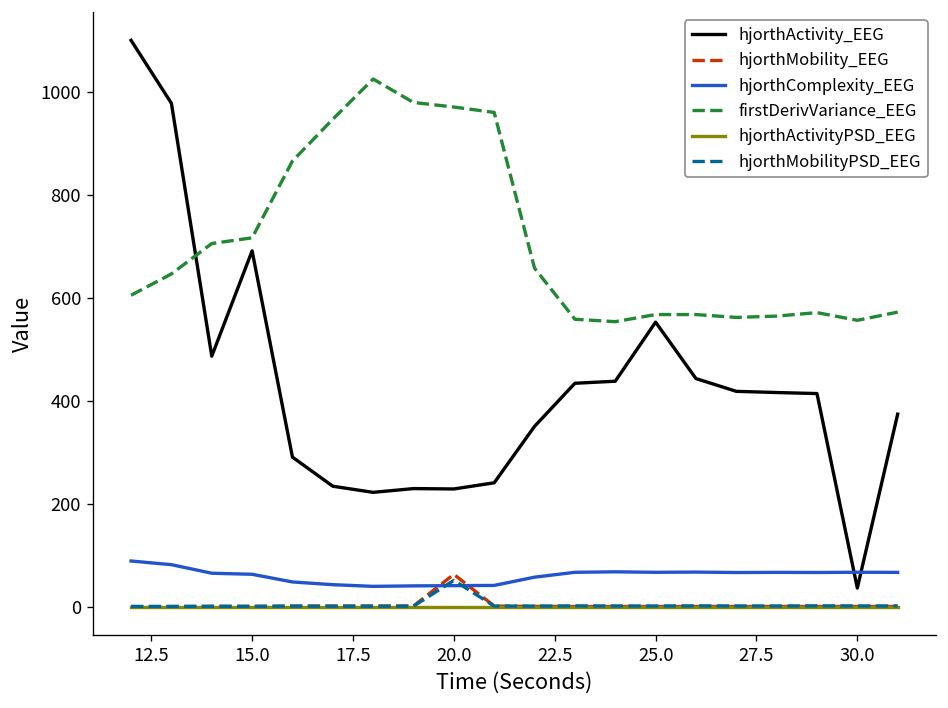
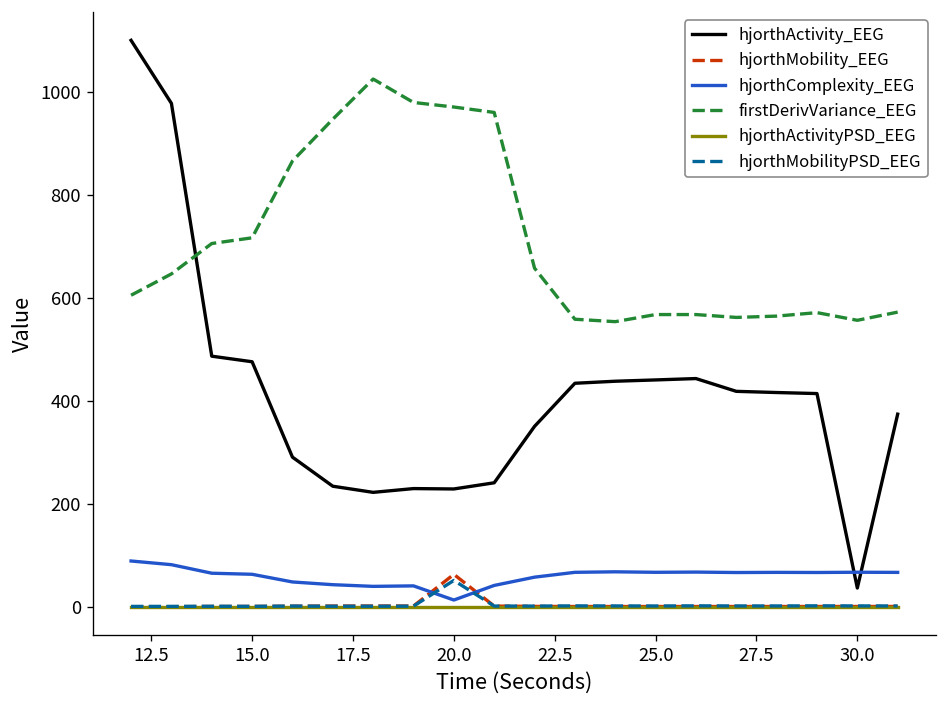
hjorthActivity_EEG, 15.0: 690 -> 480
hjorthComplexity_EEG, 20.0: 40 -> 10
hjorthActivity_EEG, 25.0: 550 -> 440
